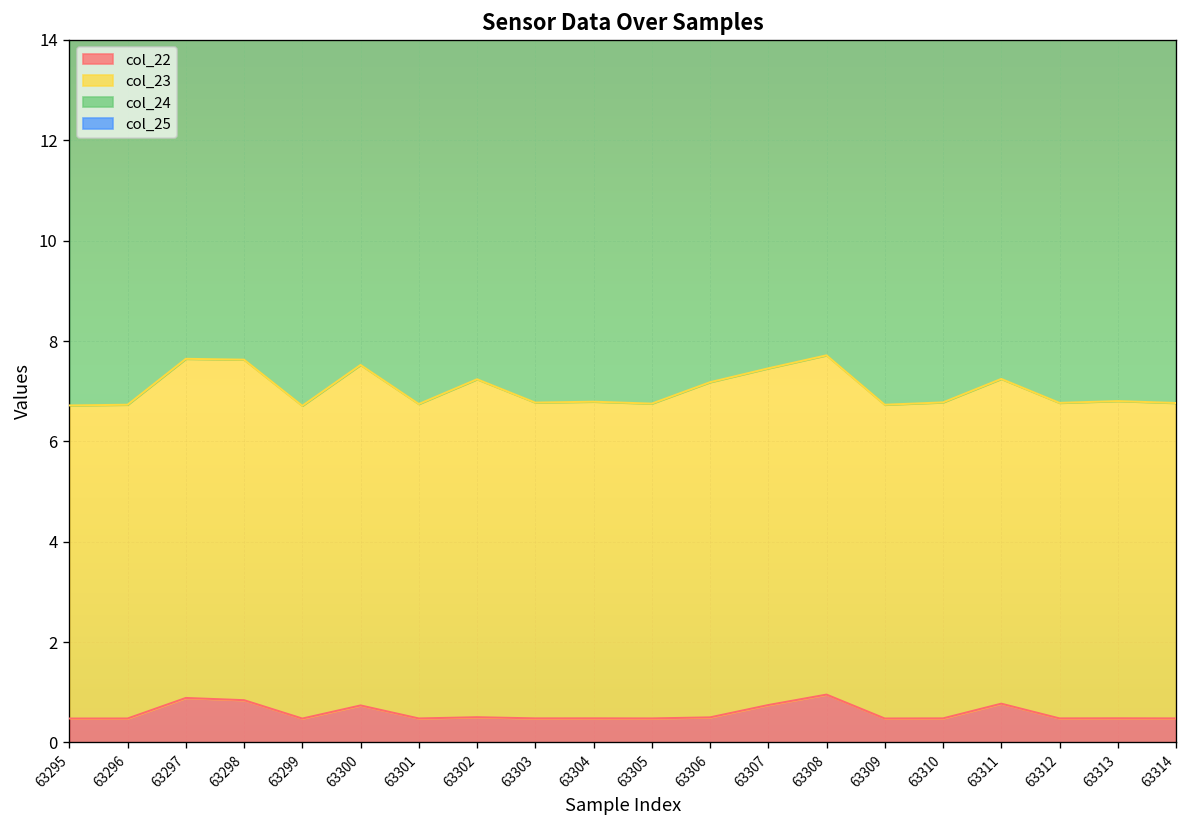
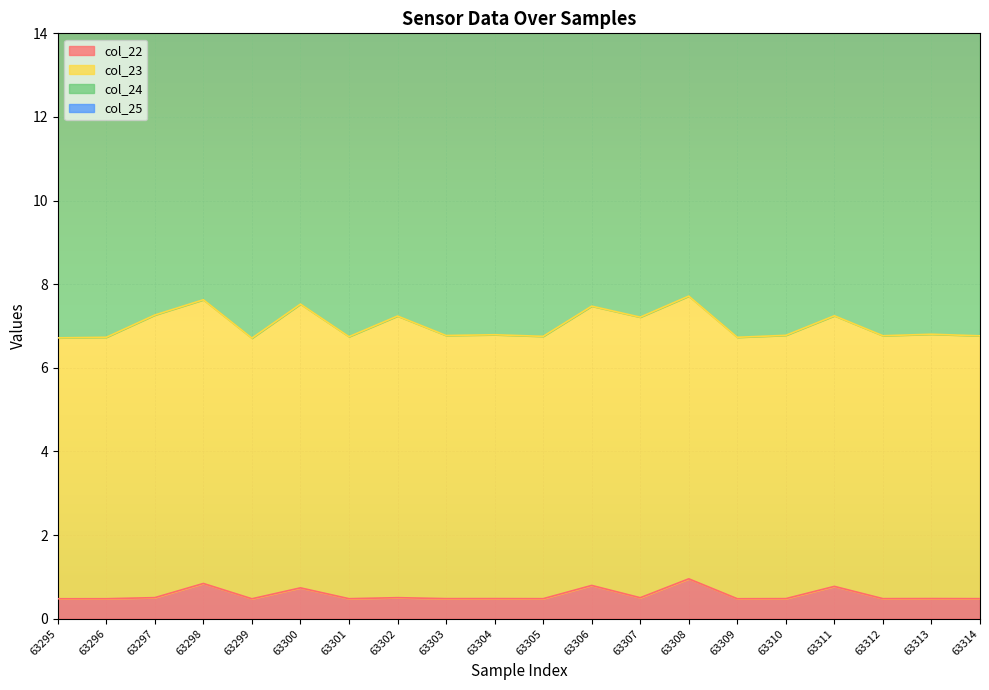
col_22, 63297: 0.9 -> 0.5
col_22, 63306: 0.5 -> 0.8
col_22, 63307: 0.7 -> 0.5
